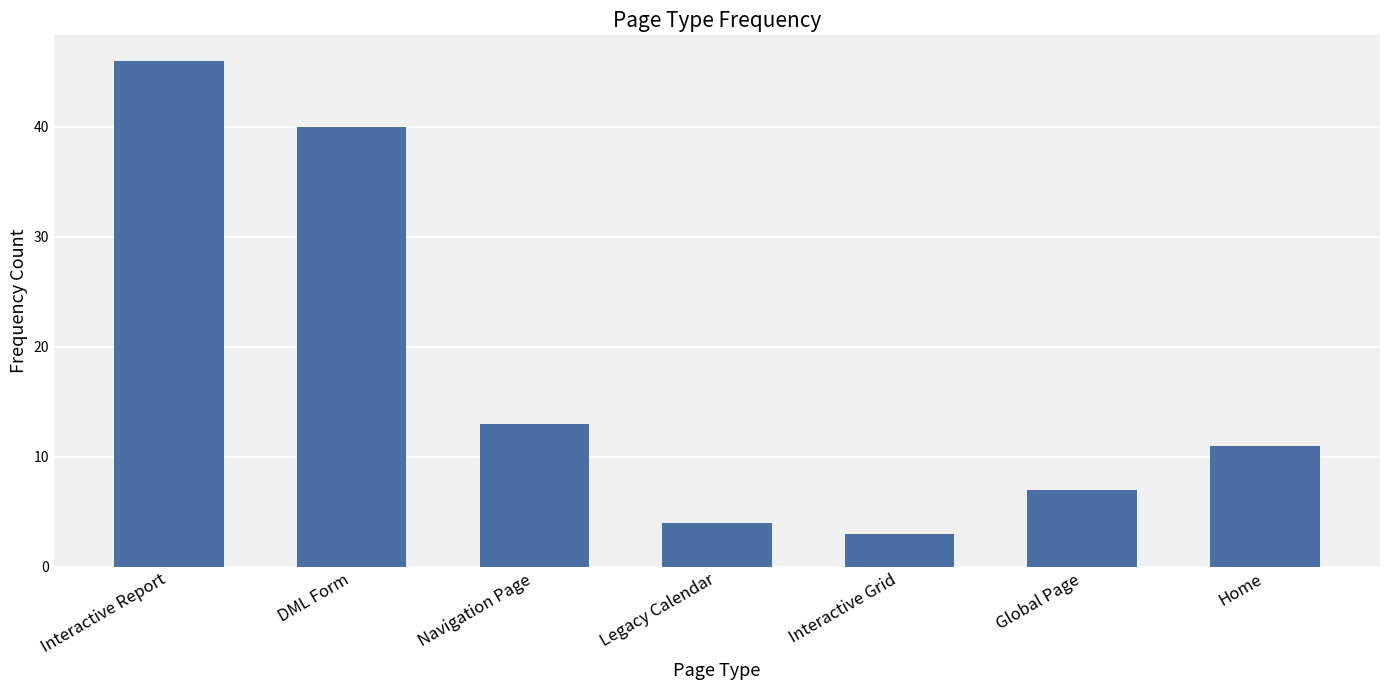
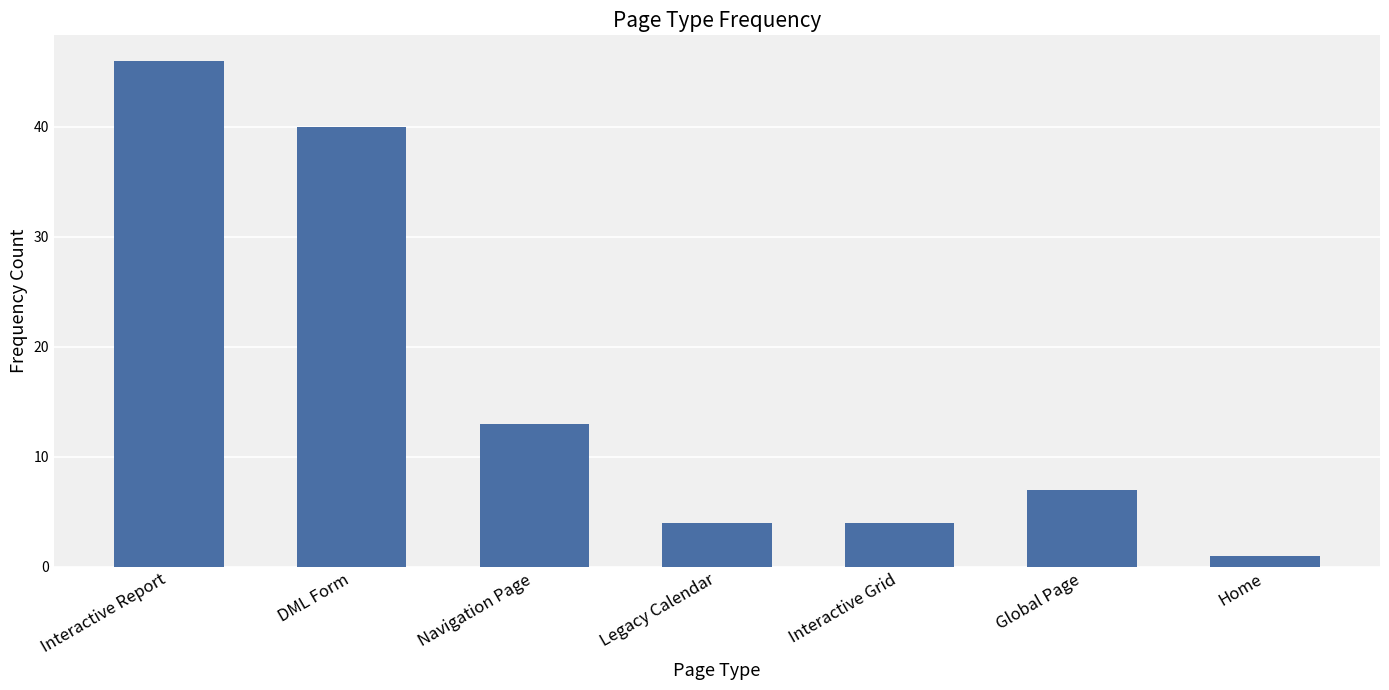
Interactive Grid: 3 -> 4
Home: 11 -> 1
